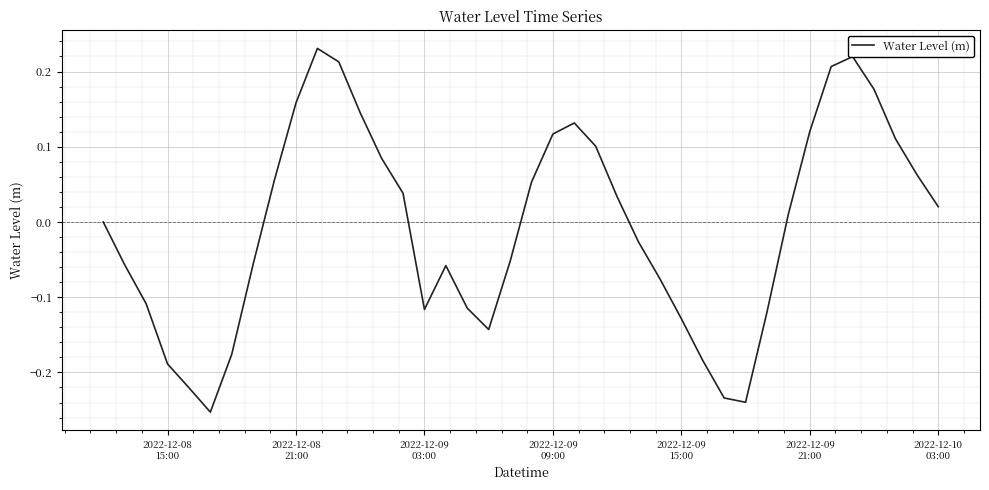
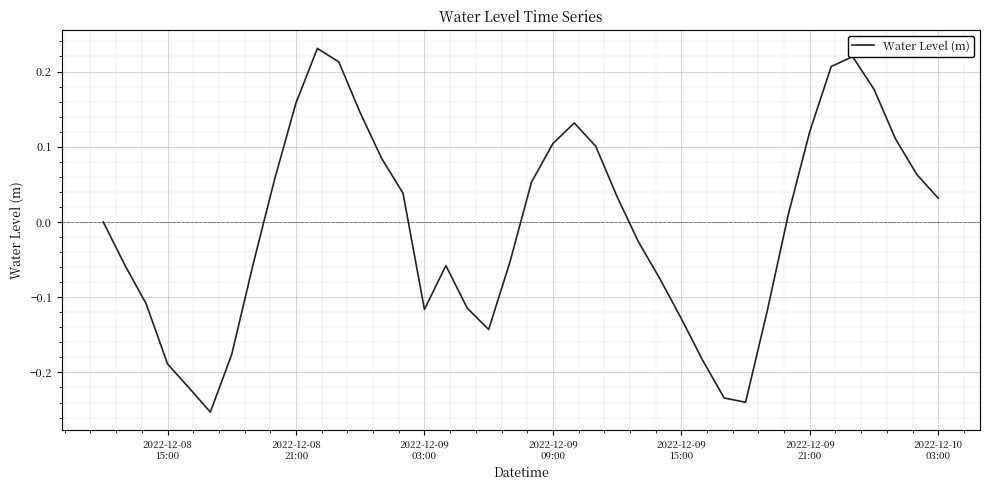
2022-12-09 09:00: 0.12 -> 0.10
2022-12-10 03:00: 0.02 -> 0.03
